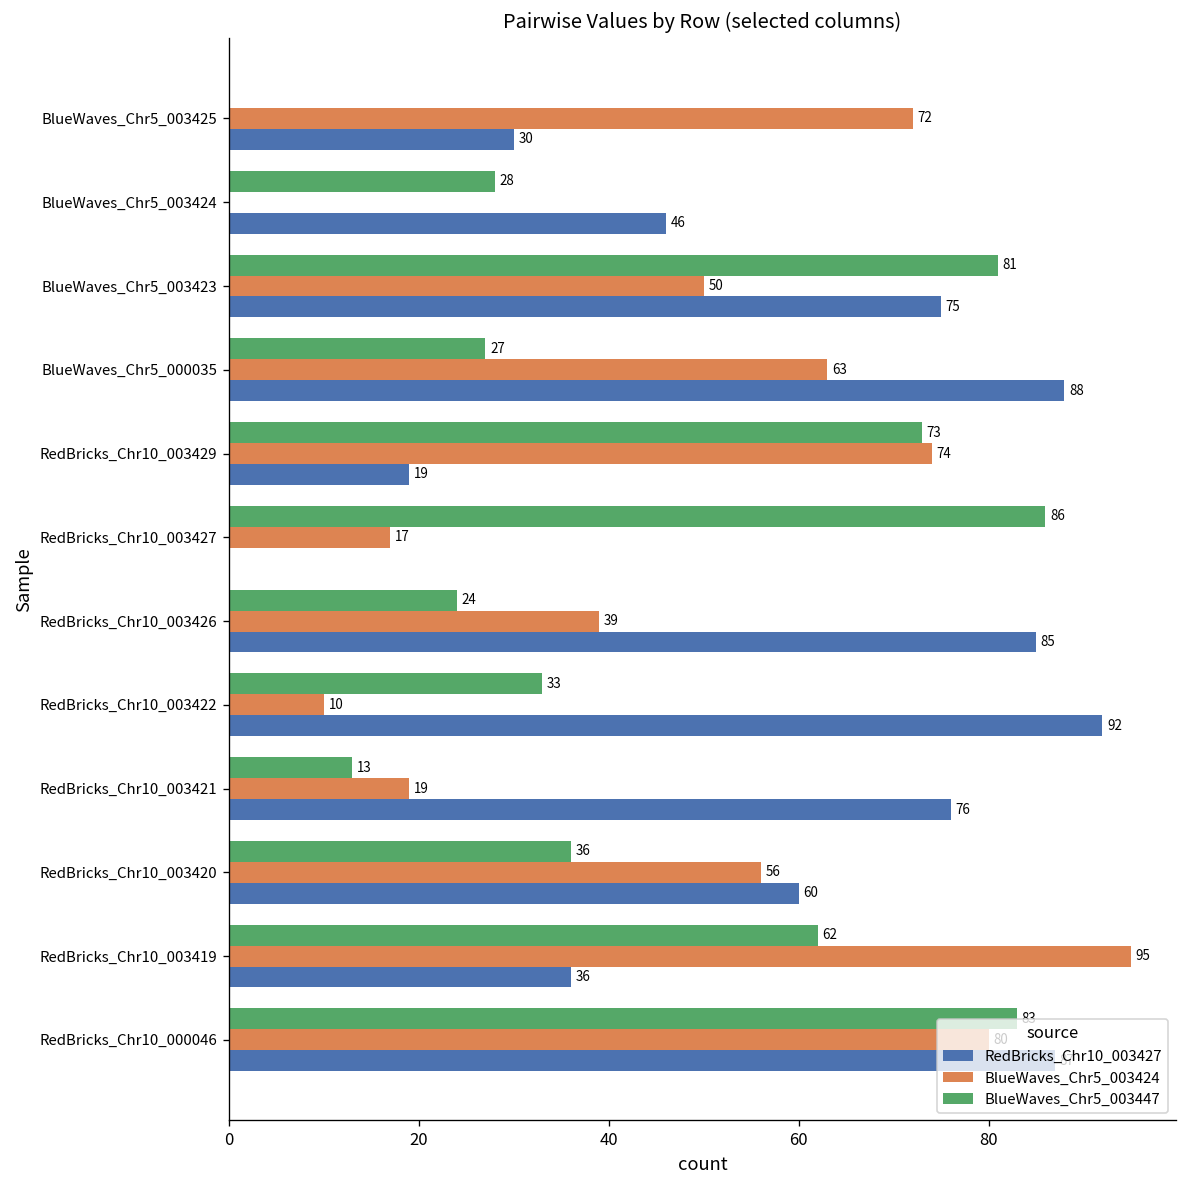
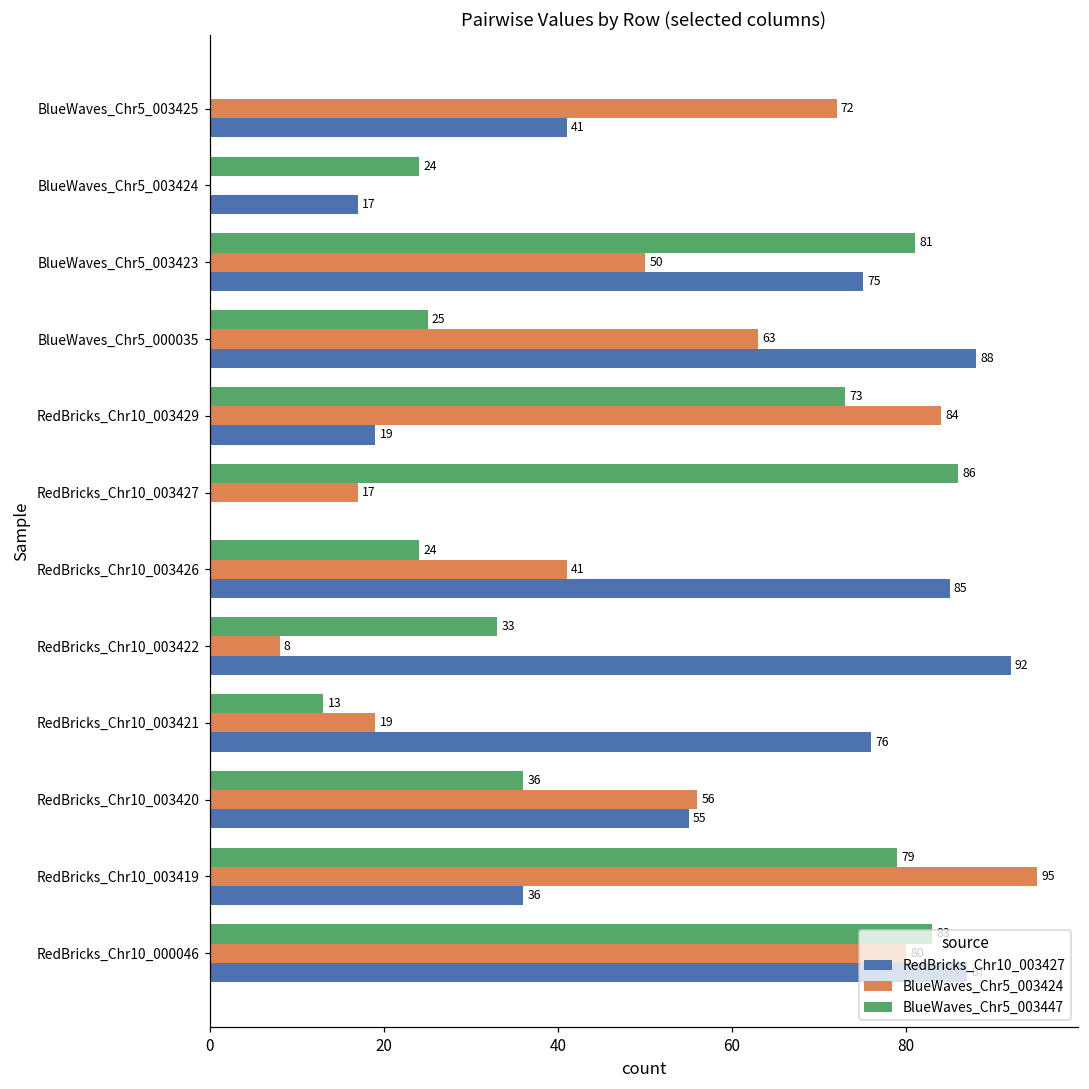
RedBricks_Chr10_003427, BlueWaves_Chr5_003425: 30 -> 41
BlueWaves_Chr5_003447, BlueWaves_Chr5_003424: 28 -> 24
RedBricks_Chr10_003427, BlueWaves_Chr5_003424: 46 -> 17
BlueWaves_Chr5_003447, BlueWaves_Chr5_000035: 27 -> 25
BlueWaves_Chr5_003424, RedBricks_Chr10_003429: 74 -> 84
BlueWaves_Chr5_003424, RedBricks_Chr10_003426: 39 -> 41
BlueWaves_Chr5_003424, RedBricks_Chr10_003422: 10 -> 8
RedBricks_Chr10_003427, RedBricks_Chr10_003420: 60 -> 55
BlueWaves_Chr5_003447, RedBricks_Chr10_003419: 62 -> 79
